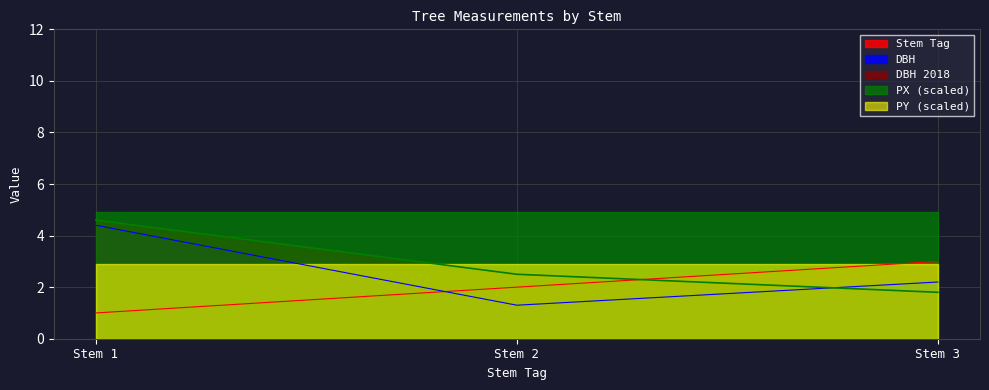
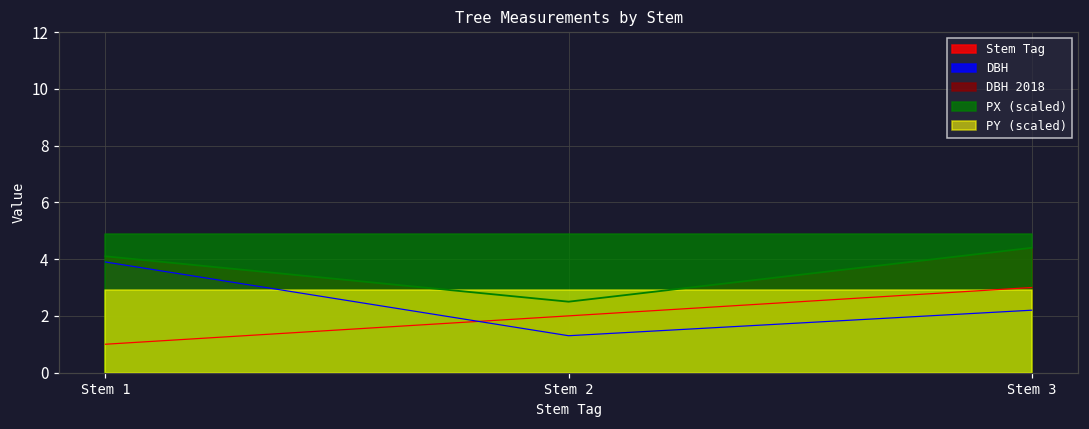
DBH, Stem 1: 4.4 -> 3.9
DBH 2018, Stem 1: 4.6 -> 4.1
DBH 2018, Stem 3: 1.8 -> 4.4
